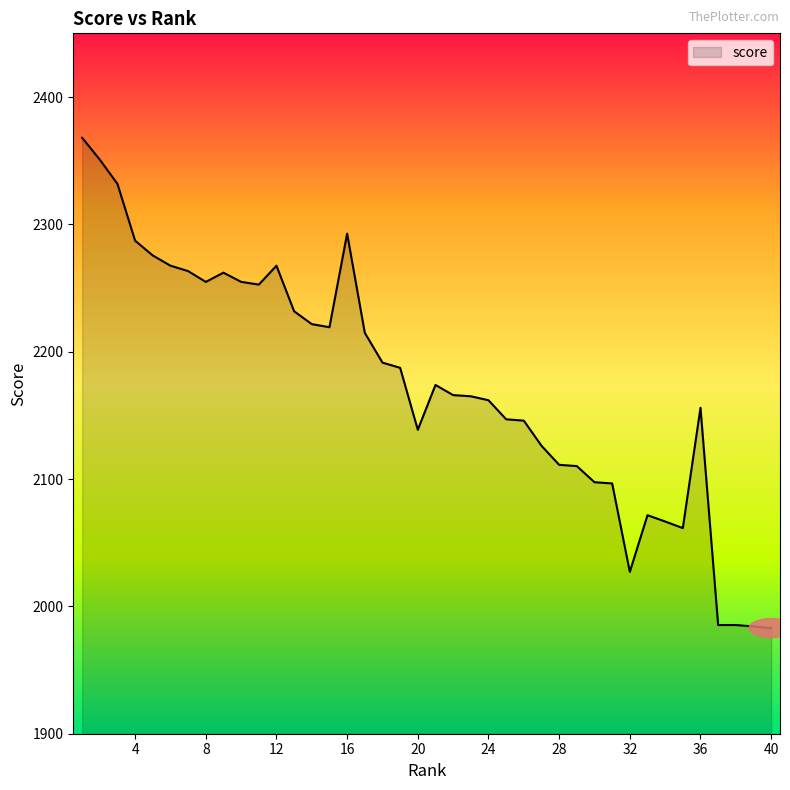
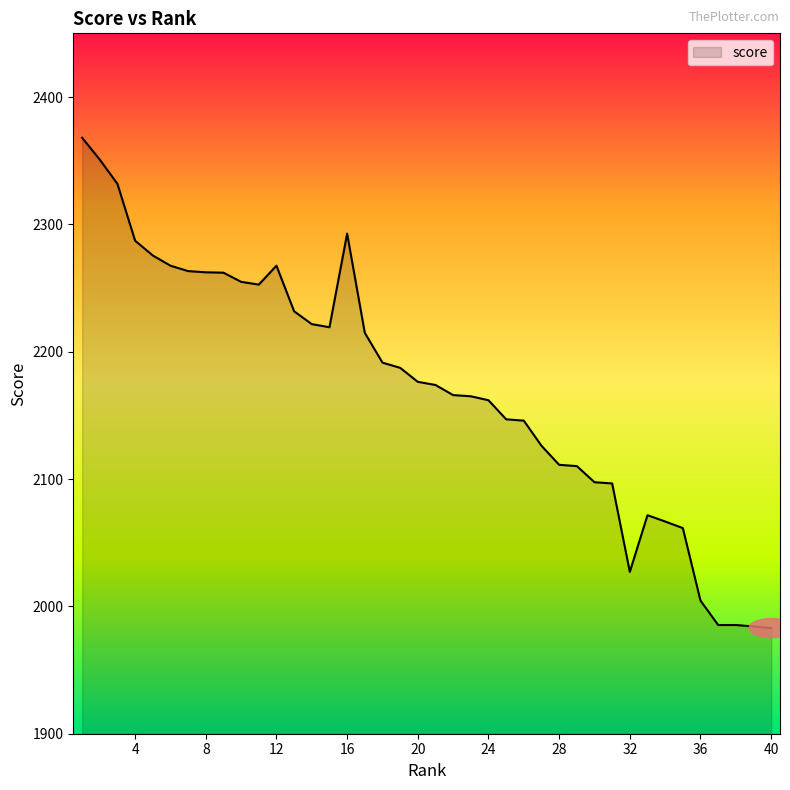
8: 2255 -> 2262
20: 2139 -> 2176
36: 2156 -> 2005
